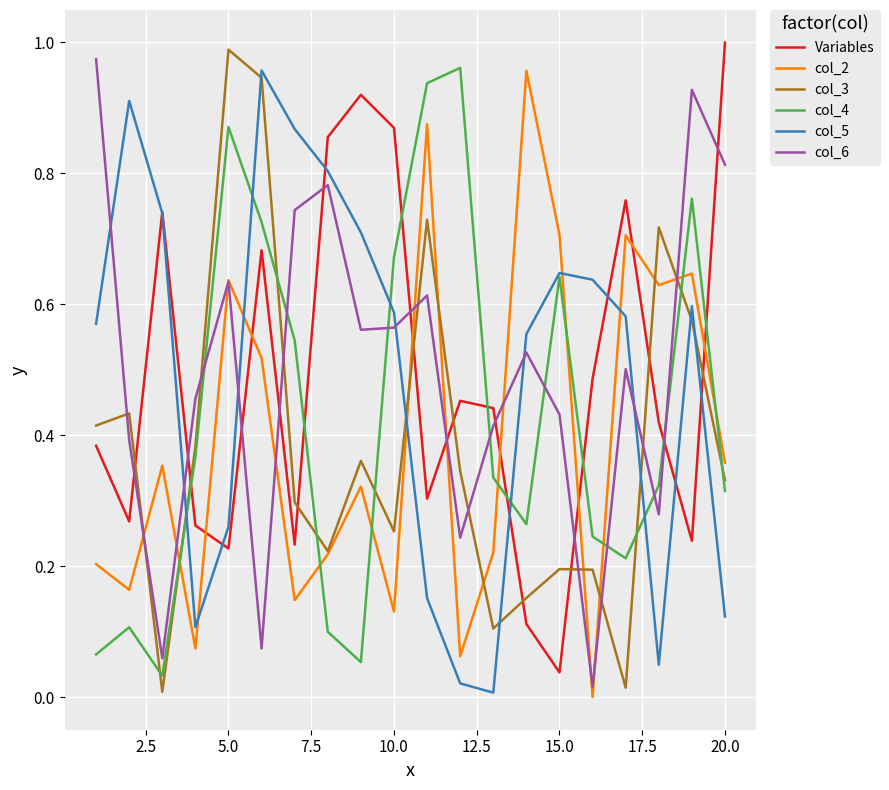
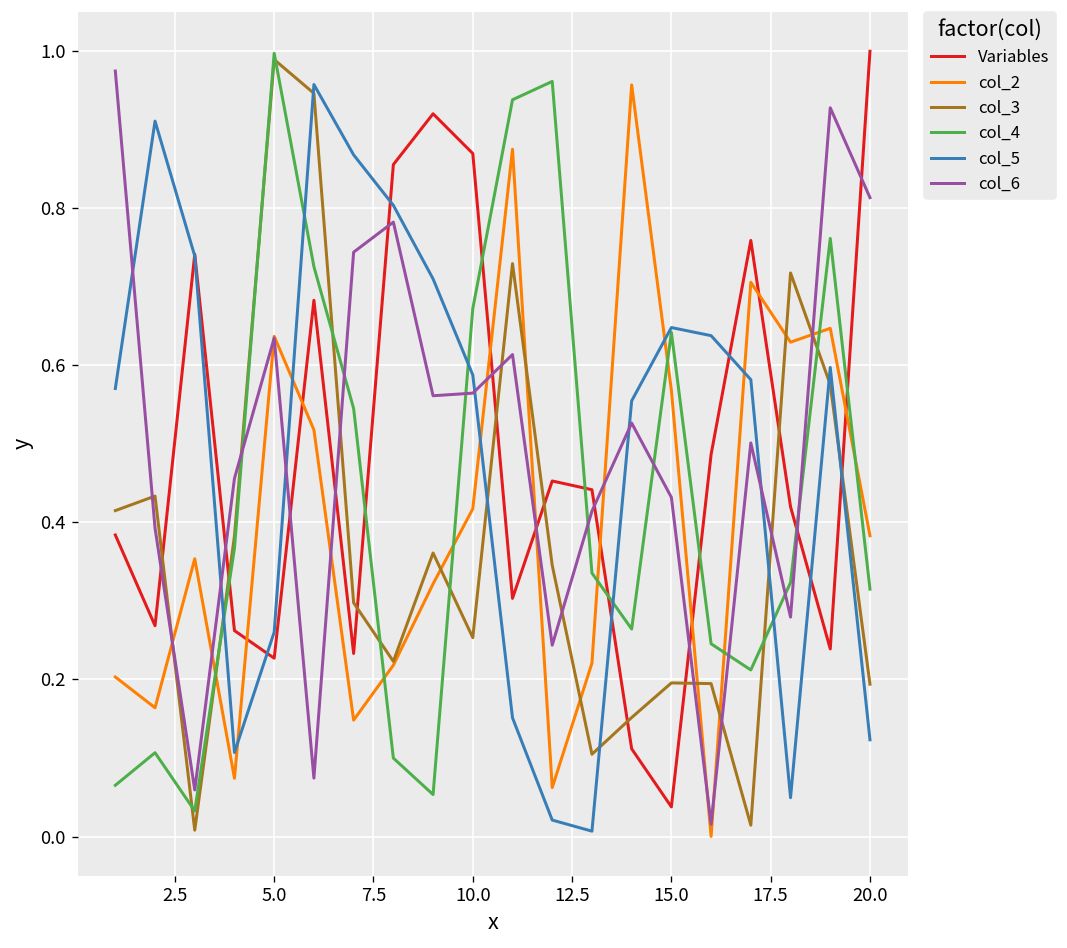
col_4, 5.0: 0.87 -> 1.00
col_2, 10.0: 0.13 -> 0.42
col_2, 15.0: 0.71 -> 0.57
col_2, 20.0: 0.36 -> 0.38
col_3, 20.0: 0.33 -> 0.19
